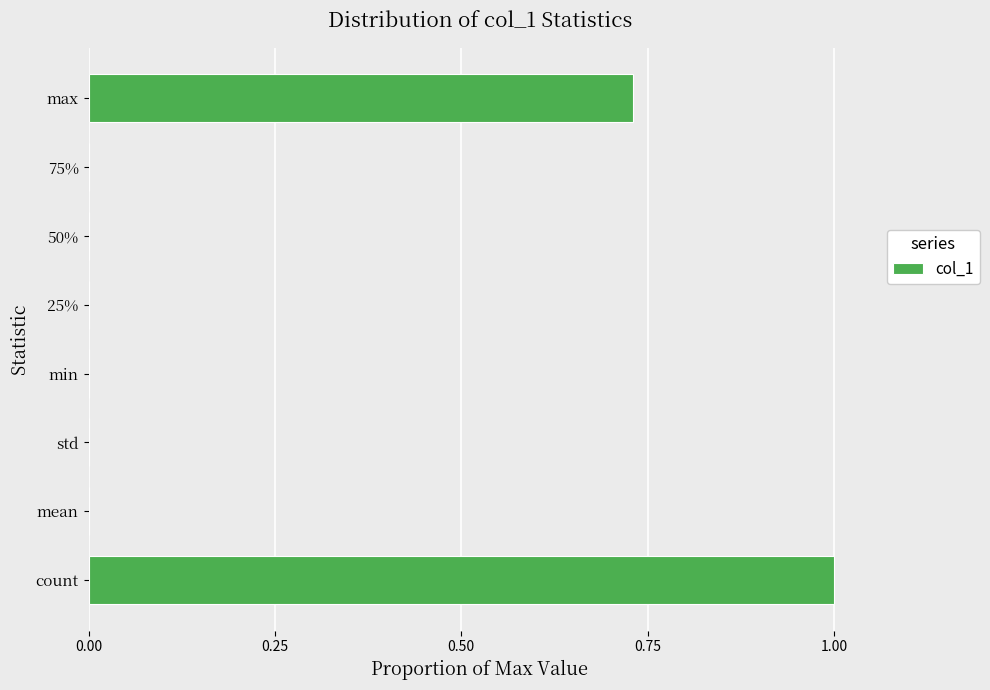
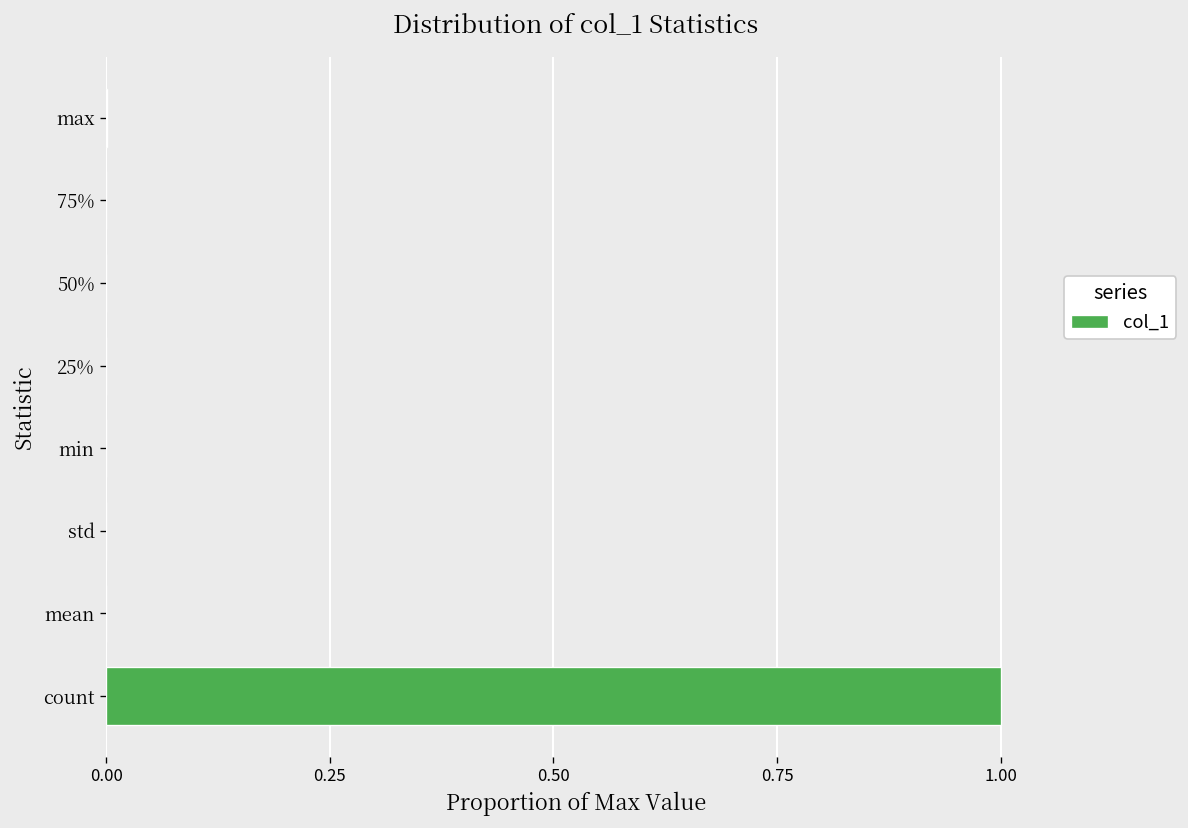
max: 0.73 -> 0.00
